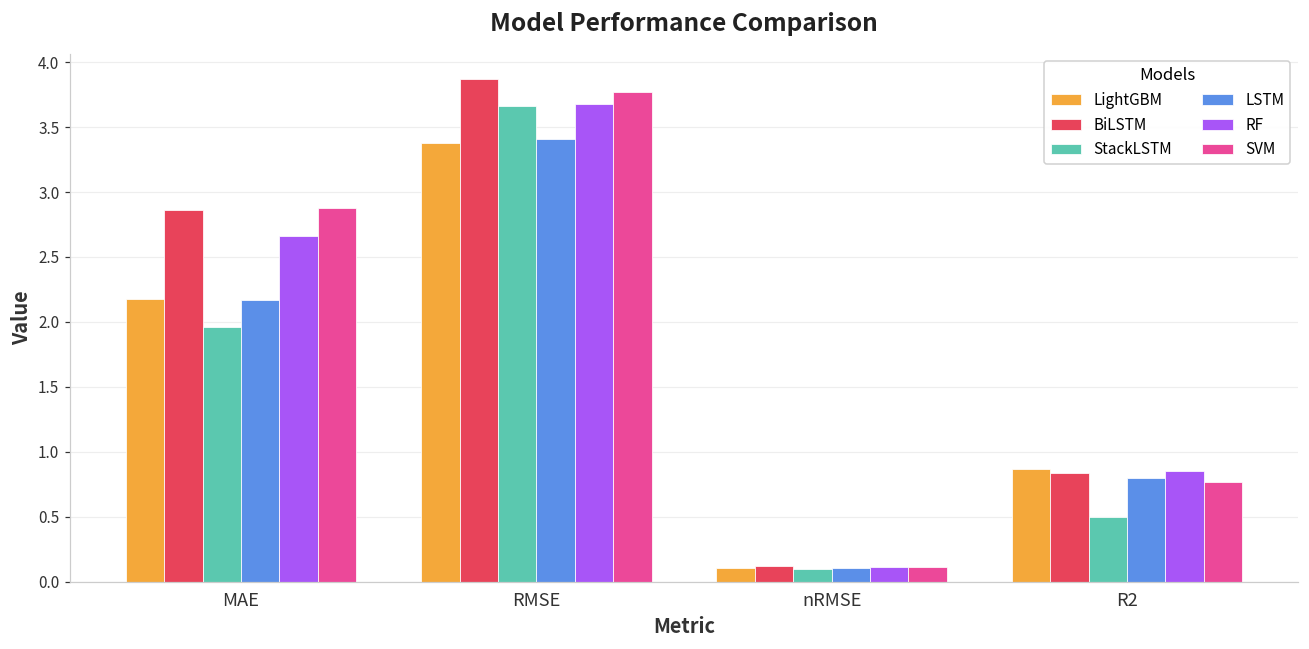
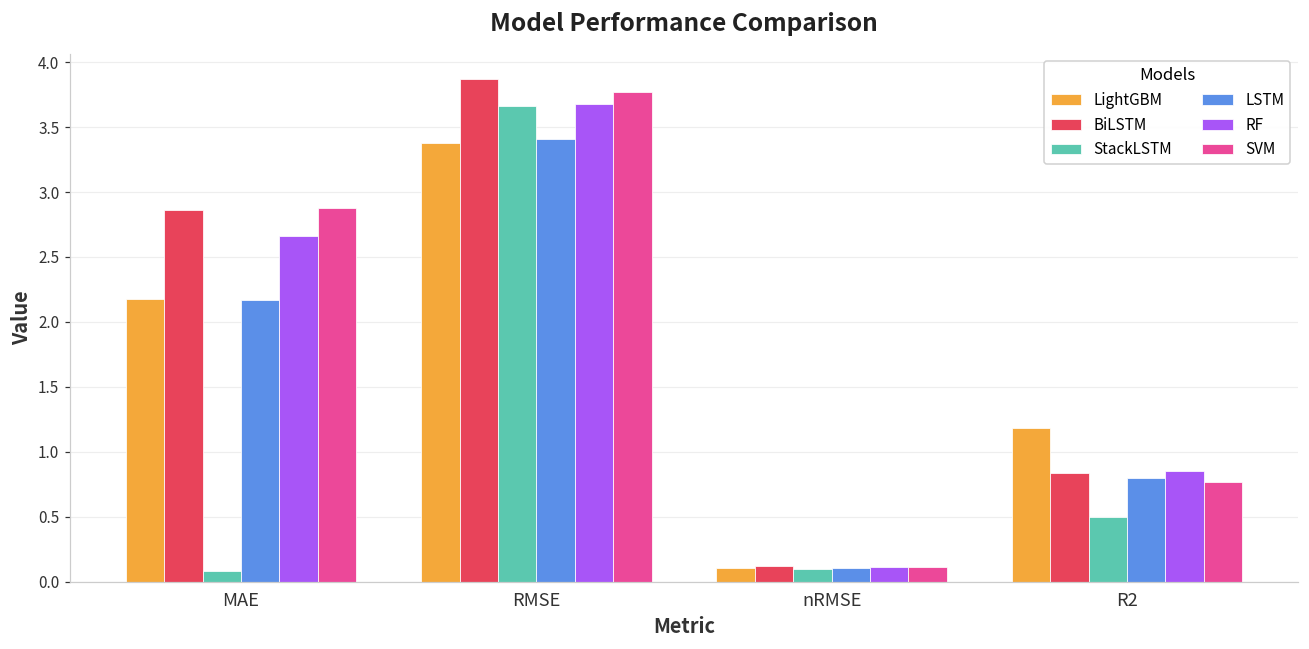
StackLSTM, MAE: 1.96 -> 0.08
LightGBM, R2: 0.87 -> 1.19
